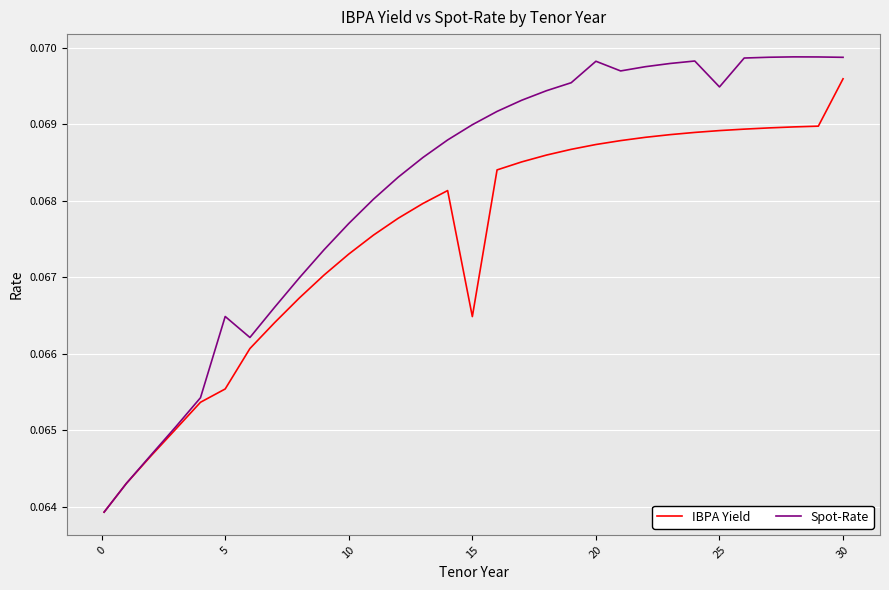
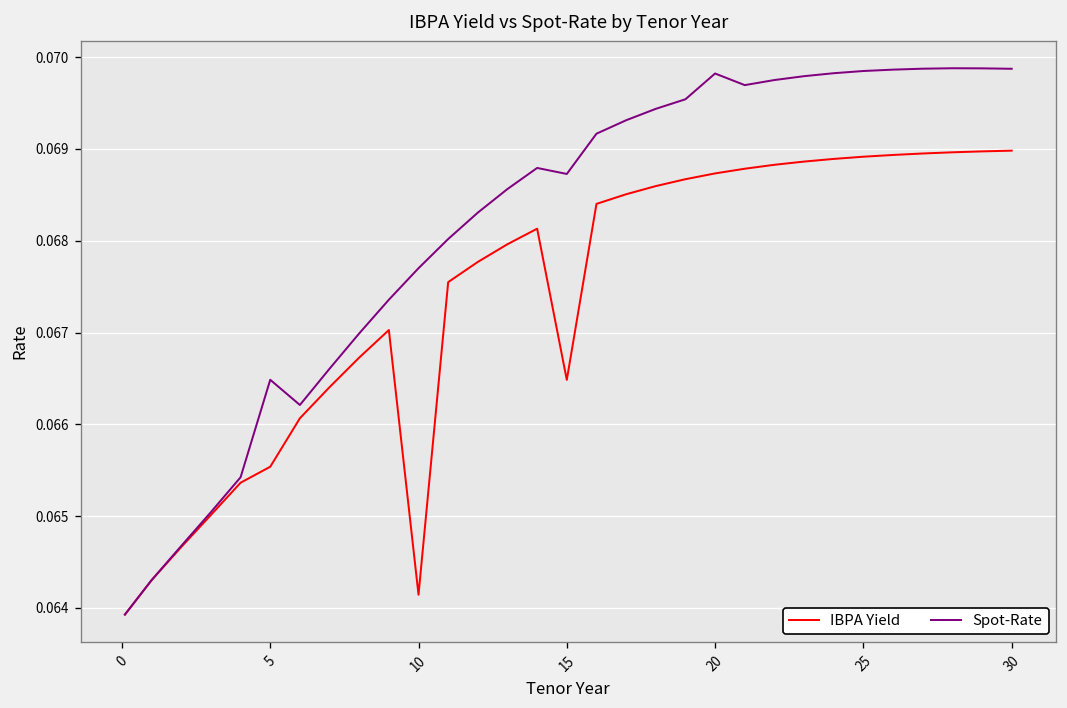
IBPA Yield, 10: 0.0673 -> 0.0641
Spot-Rate, 15: 0.0690 -> 0.0687
Spot-Rate, 25: 0.0695 -> 0.0698
IBPA Yield, 30: 0.0696 -> 0.0690
